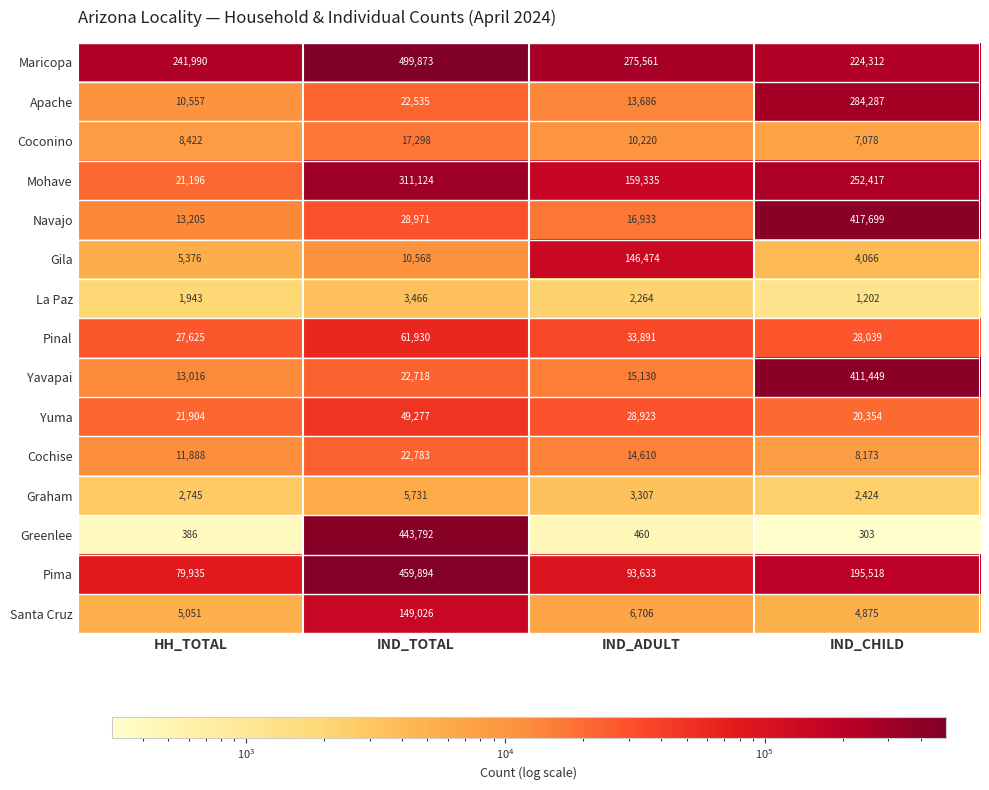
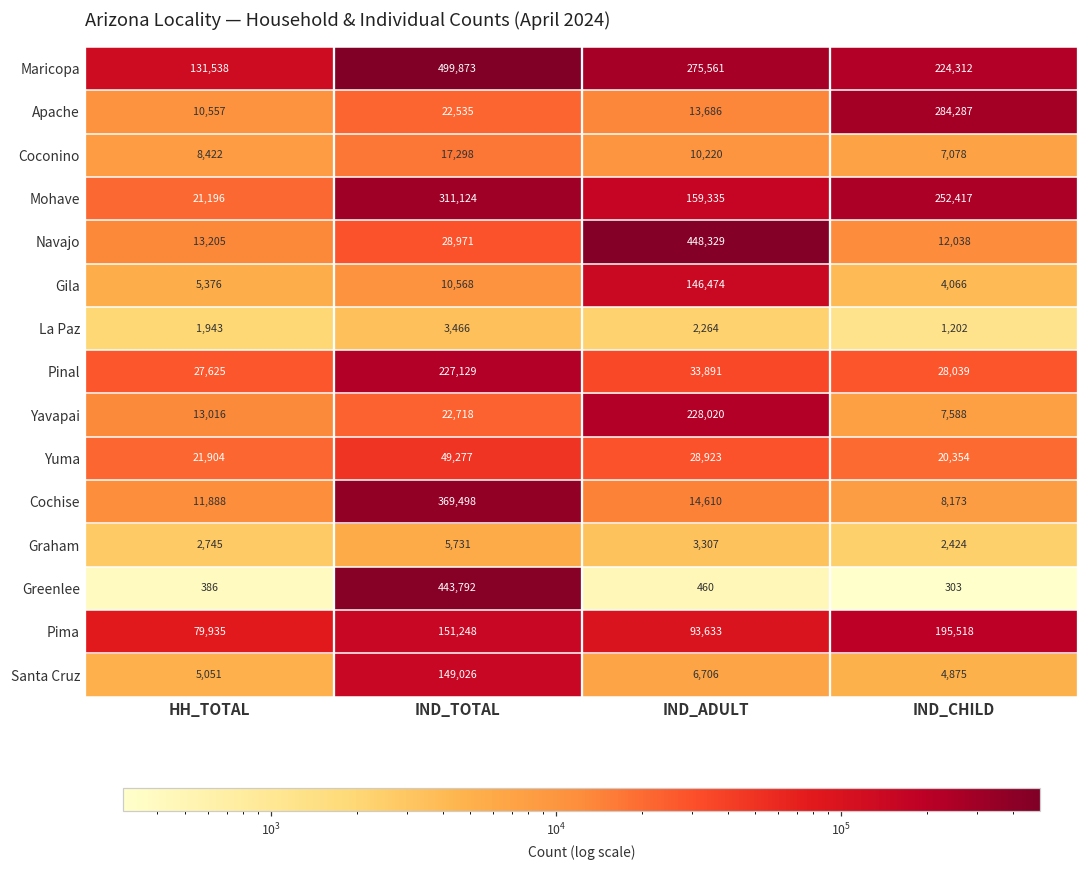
Maricopa, HH_TOTAL: 241,990 -> 131,538
Navajo, IND_ADULT: 16,933 -> 448,329
Navajo, IND_CHILD: 417,699 -> 12,038
Pinal, IND_TOTAL: 61,930 -> 227,129
Yavapai, IND_ADULT: 15,130 -> 228,020
Yavapai, IND_CHILD: 411,449 -> 7,588
Cochise, IND_TOTAL: 22,783 -> 369,498
Pima, IND_TOTAL: 459,894 -> 151,248
